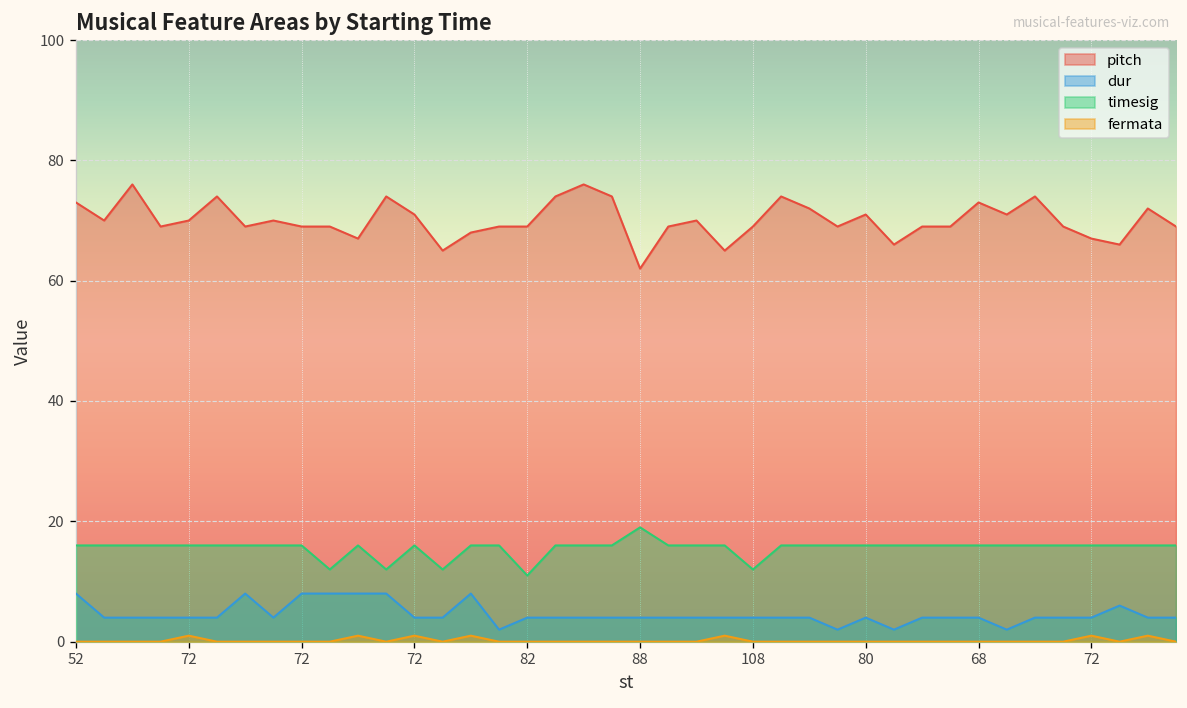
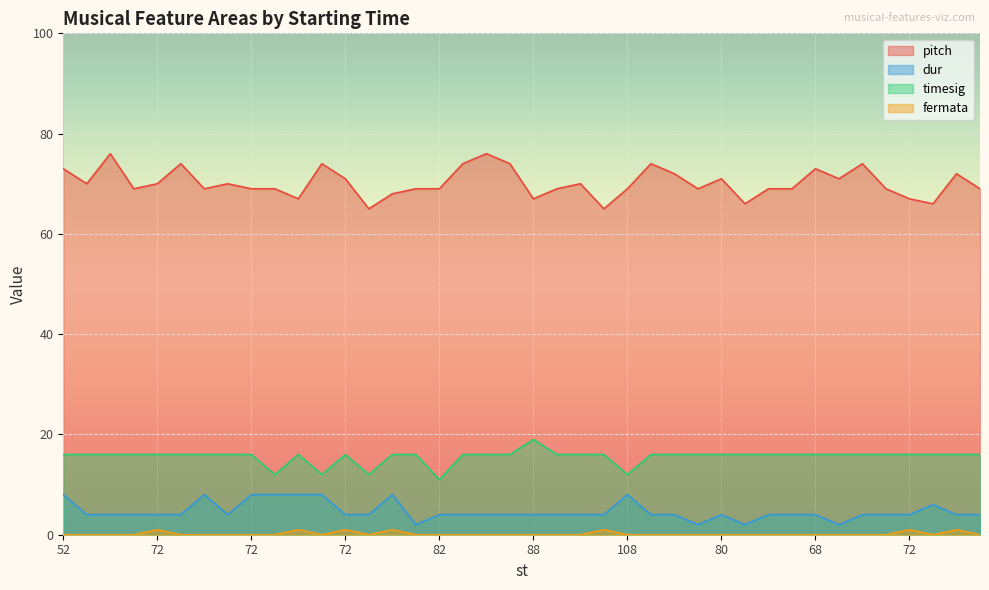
pitch, 88: 62 -> 67
dur, 108: 4 -> 8
